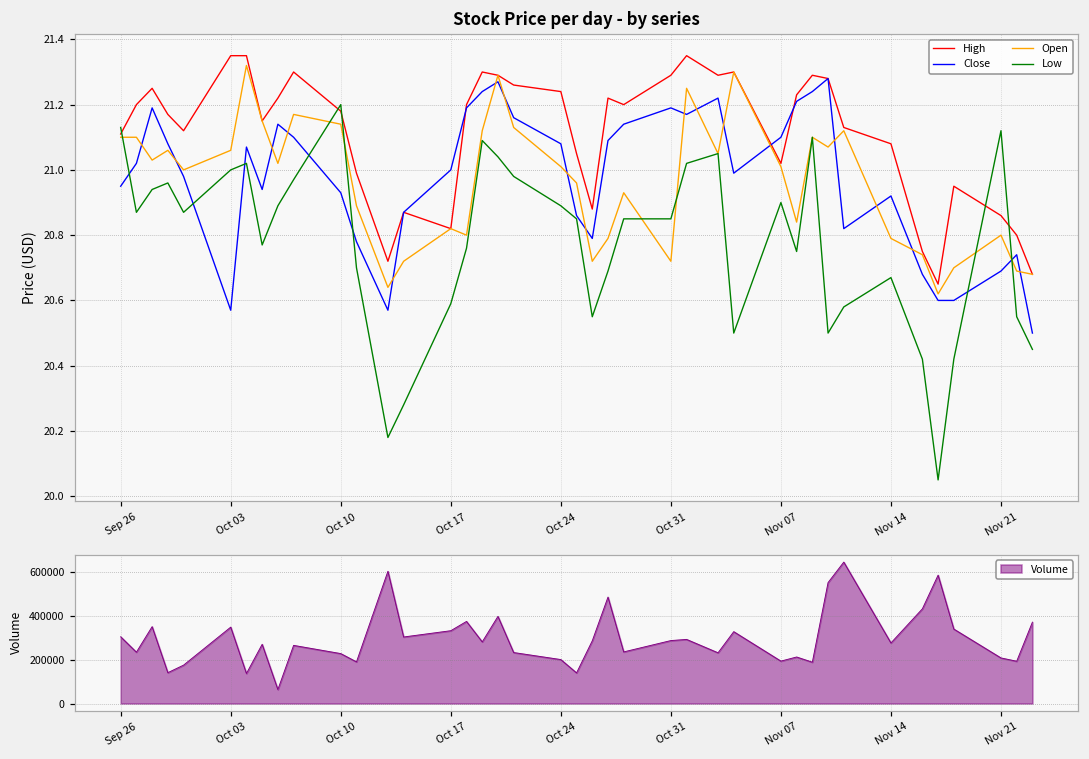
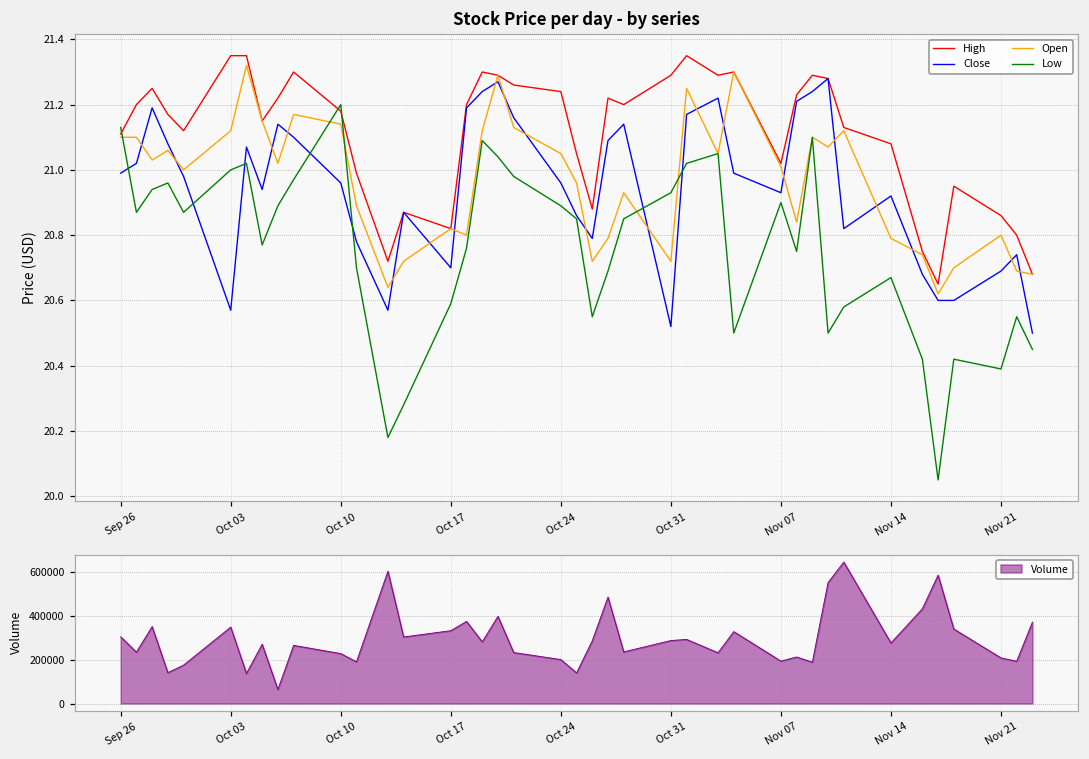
Stock Price per day - by series, Close, Sep 26: 20.95 -> 20.99
Stock Price per day - by series, Open, Oct 03: 21.06 -> 21.12
Stock Price per day - by series, Close, Oct 10: 20.93 -> 20.96
Stock Price per day - by series, Close, Oct 17: 21.0 -> 20.7
Stock Price per day - by series, Close, Oct 24: 21.08 -> 20.96
Stock Price per day - by series, Open, Oct 24: 21.01 -> 21.05
Stock Price per day - by series, Close, Oct 31: 21.19 -> 20.52
Stock Price per day - by series, Low, Oct 31: 20.85 -> 20.93
Stock Price per day - by series, Close, Nov 07: 21.10 -> 20.93
Stock Price per day - by series, Low, Nov 21: 21.12 -> 20.39
